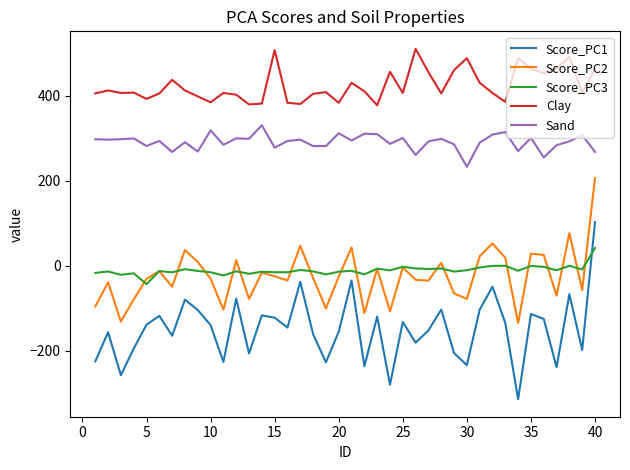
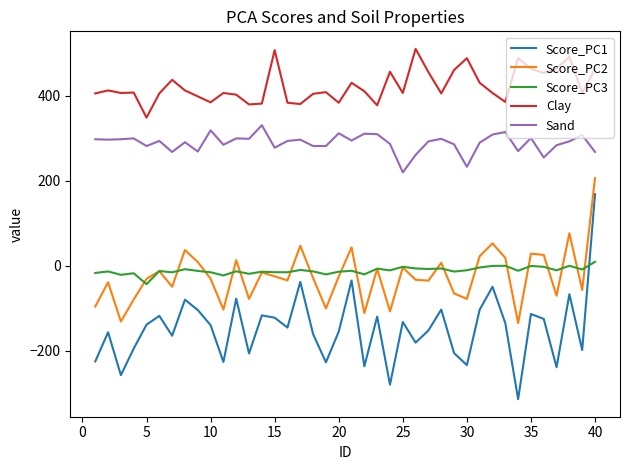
Clay, 5: 390 -> 350
Sand, 25: 300 -> 220
Score_PC1, 40: 100 -> 170
Score_PC3, 40: 40 -> 10
